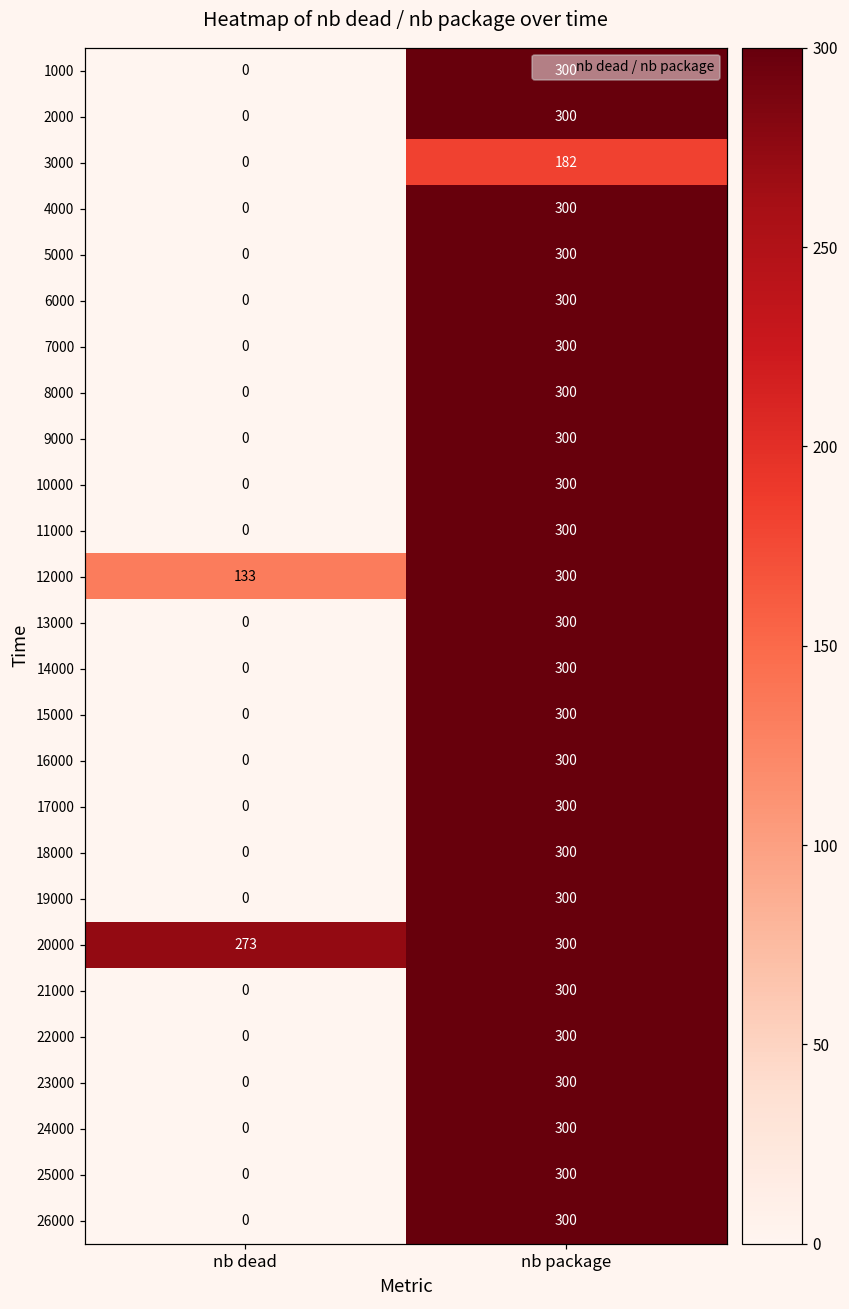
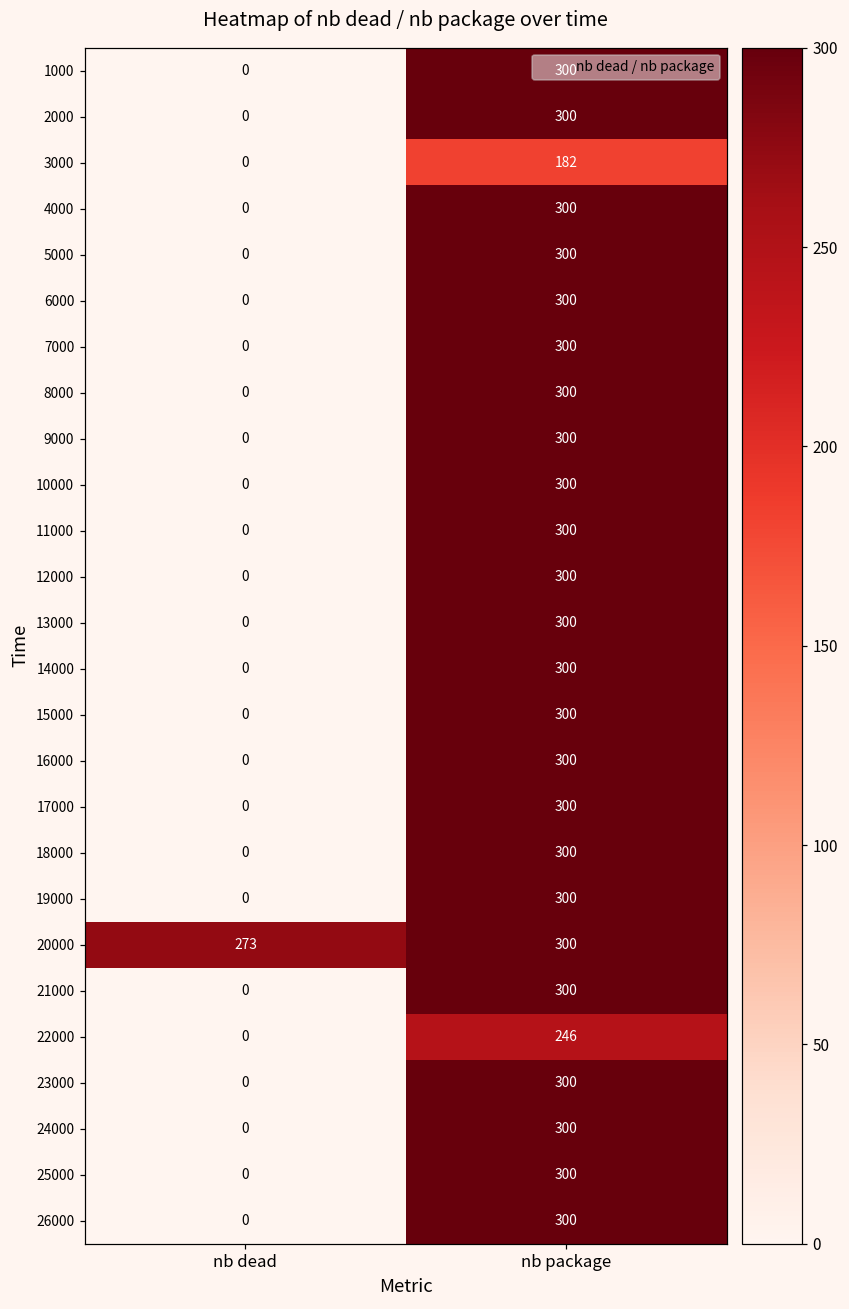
12000, nb dead: 133 -> 0
22000, nb package: 300 -> 246
